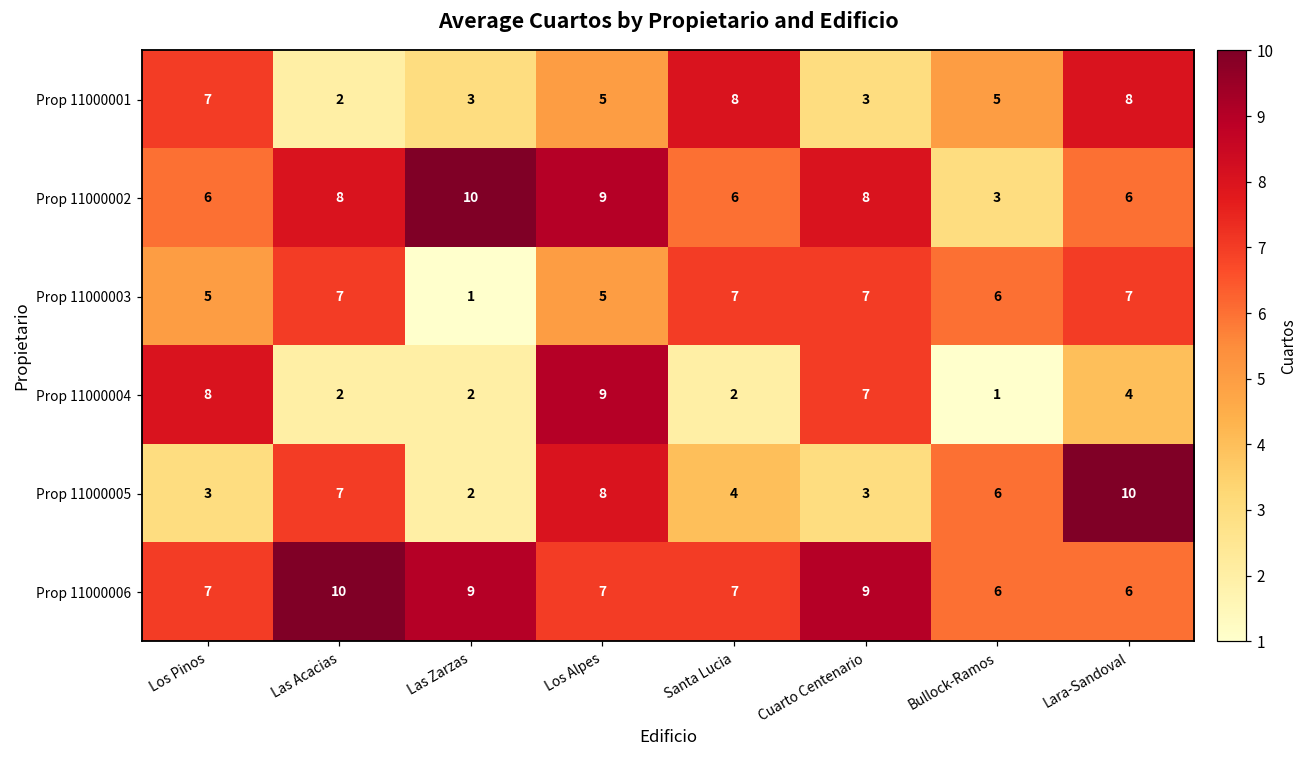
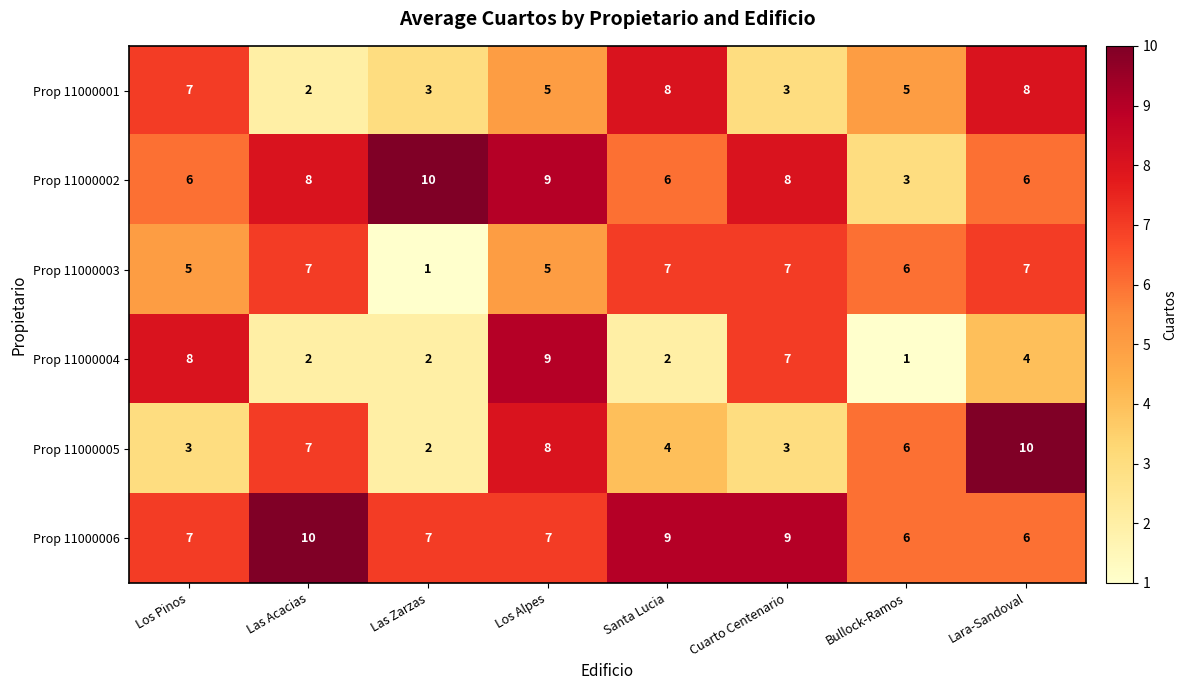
Prop 11000006, Las Zarzas: 9 -> 7
Prop 11000006, Santa Lucia: 7 -> 9
